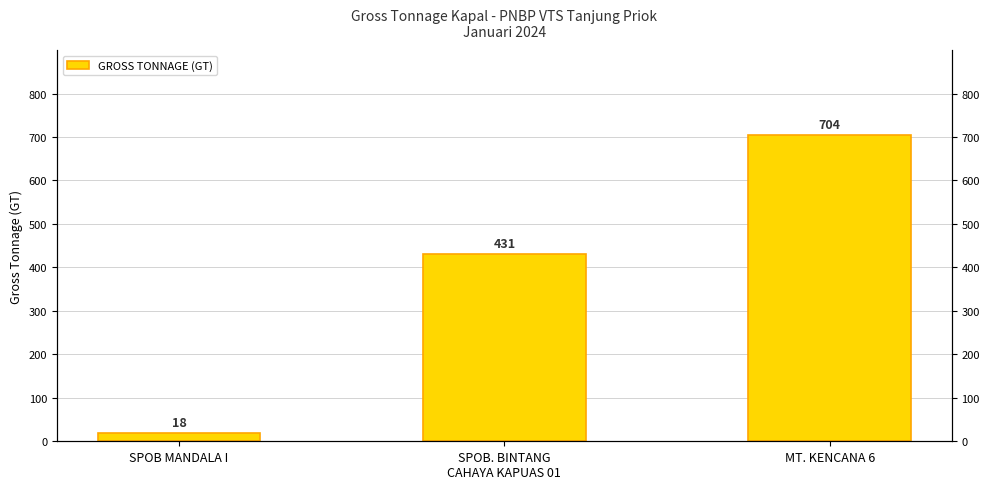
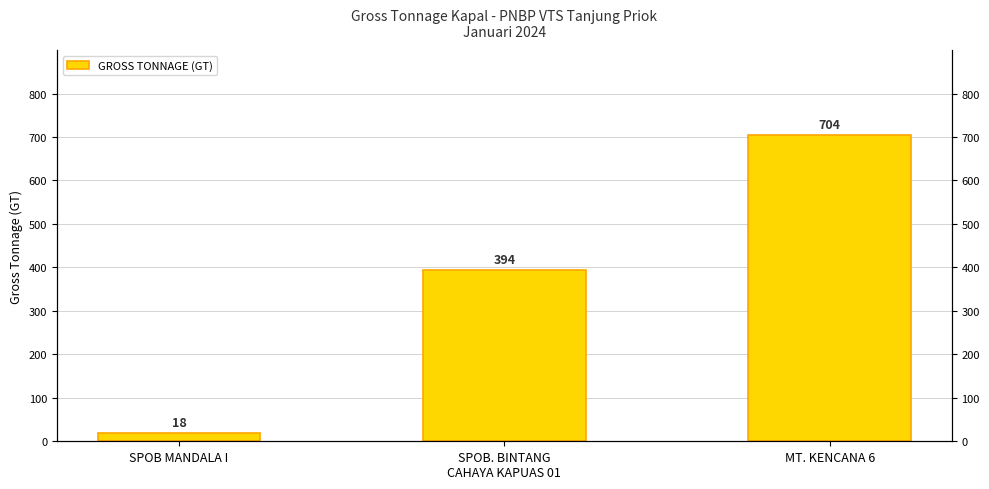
SPOB. BINTANG CAHAYA KAPUAS 01: 431 -> 394
